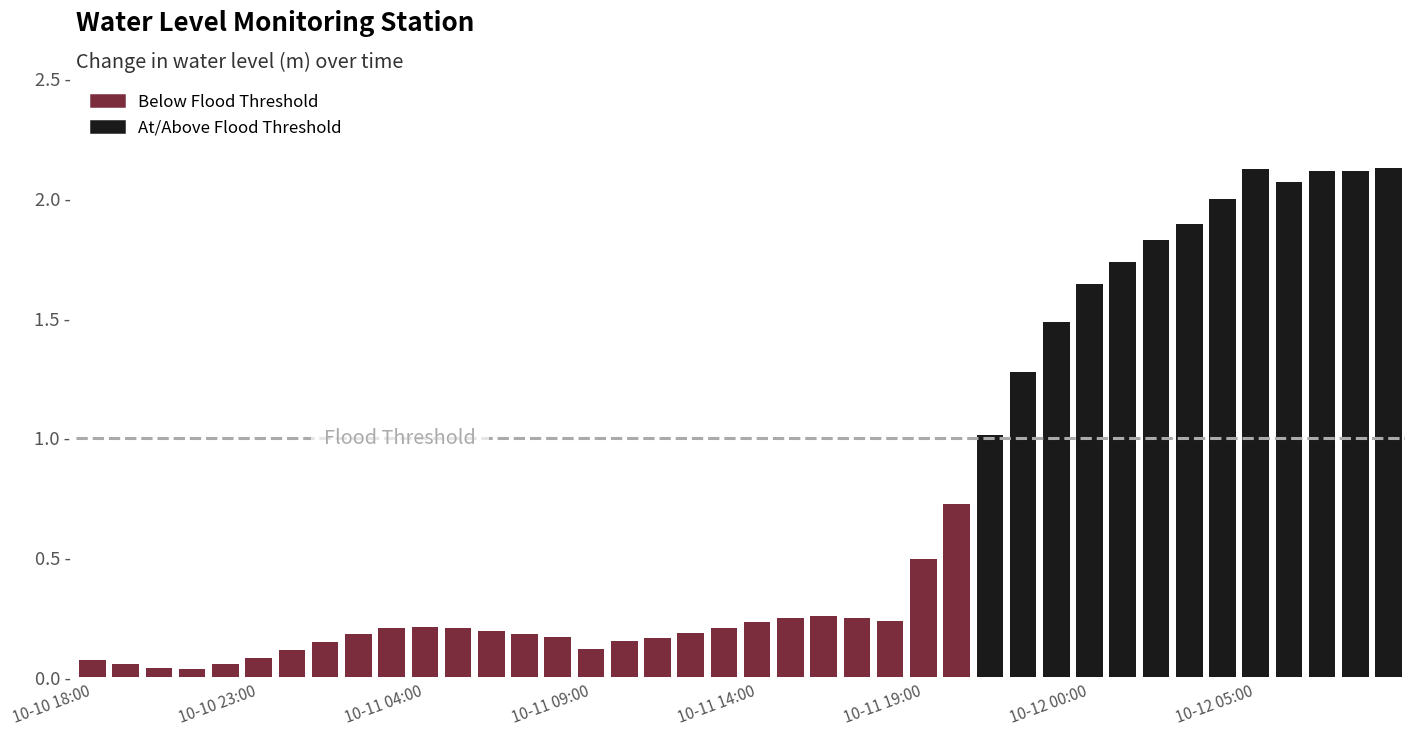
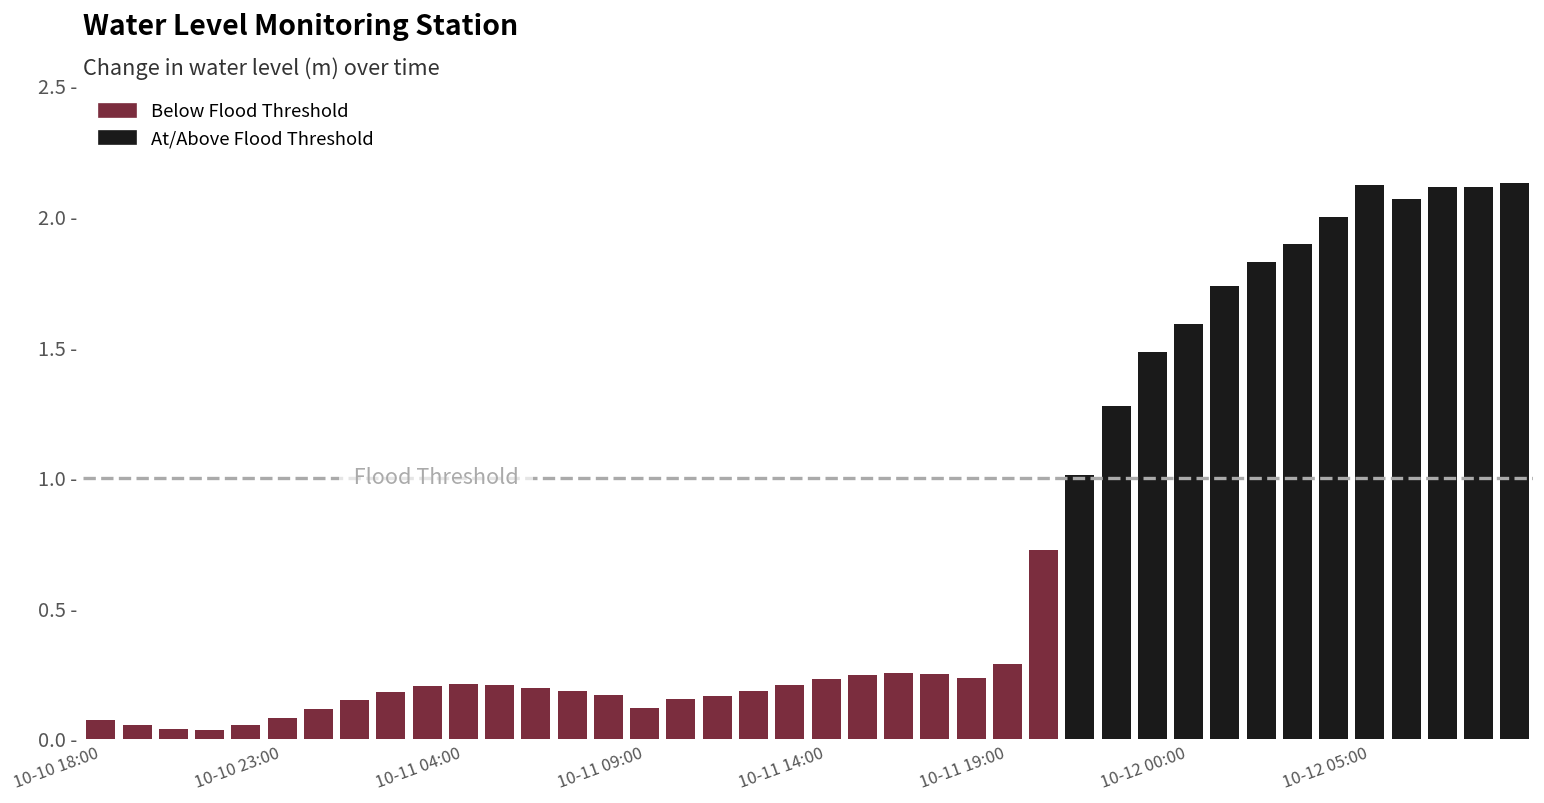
10-11 19:00: 0.50 - -> 0.29 -
10-12 00:00: 1.64 - -> 1.59 -
